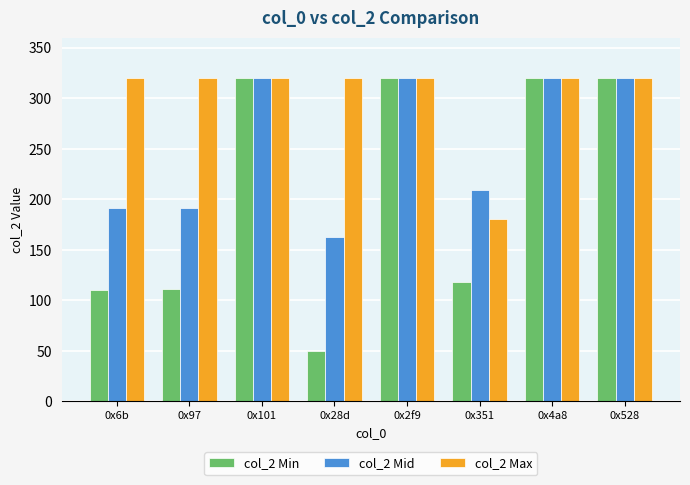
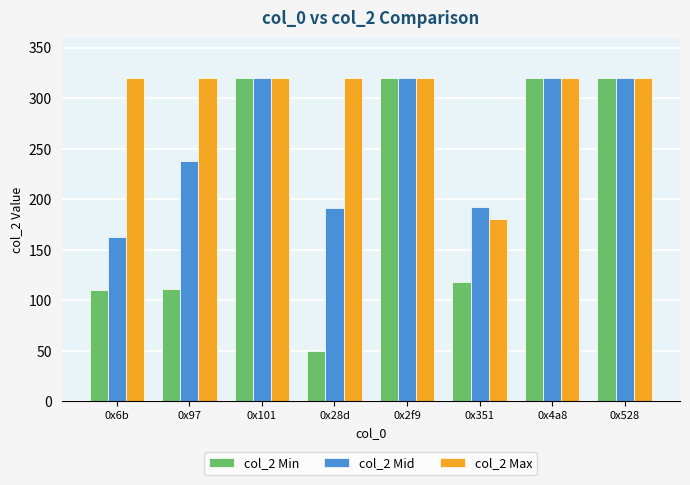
col_2 Mid, 0x6b: 191 -> 163
col_2 Mid, 0x97: 191 -> 238
col_2 Mid, 0x28d: 163 -> 191
col_2 Mid, 0x351: 209 -> 192
